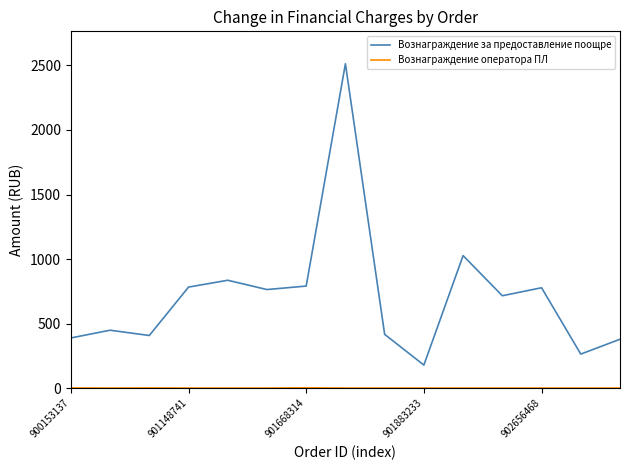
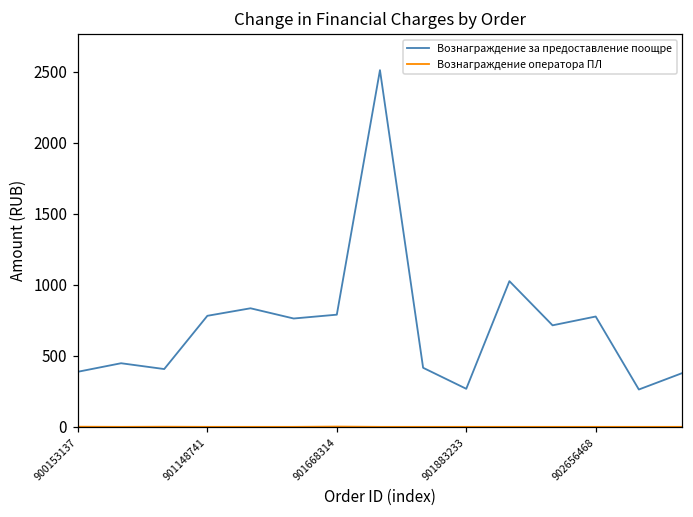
Вознаграждение за предоставление поощре, 901883233: 180 -> 270
